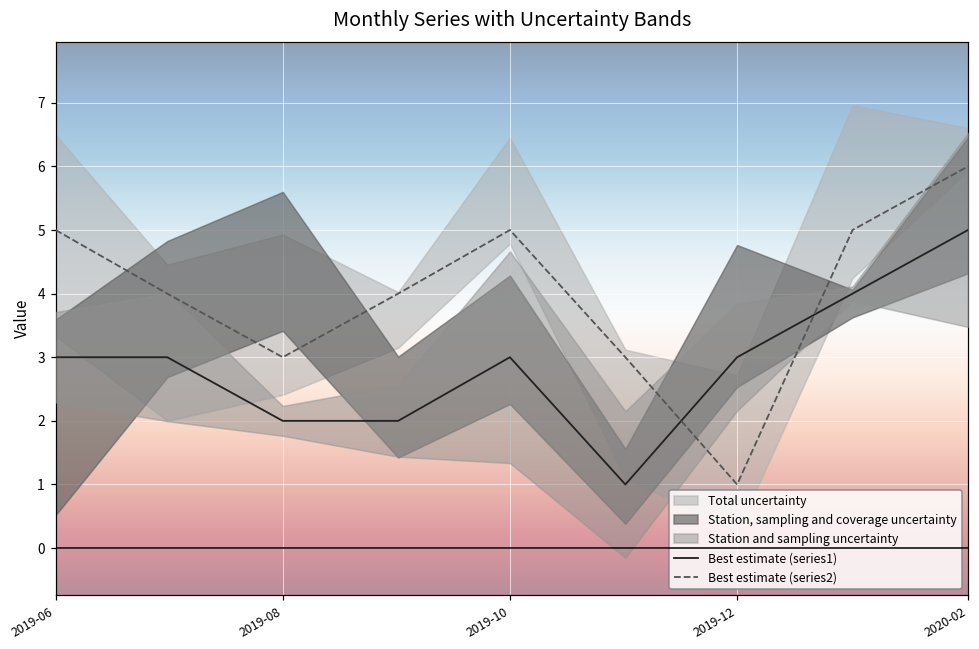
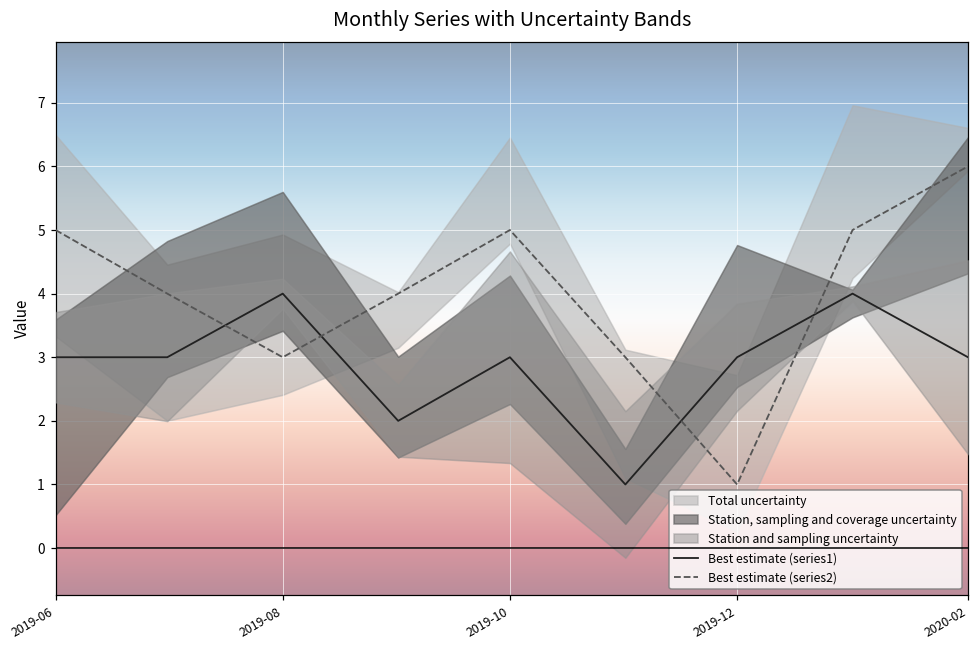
Best estimate (series1), 2019-08: 2 -> 4
Best estimate (series1), 2020-02: 5 -> 3
